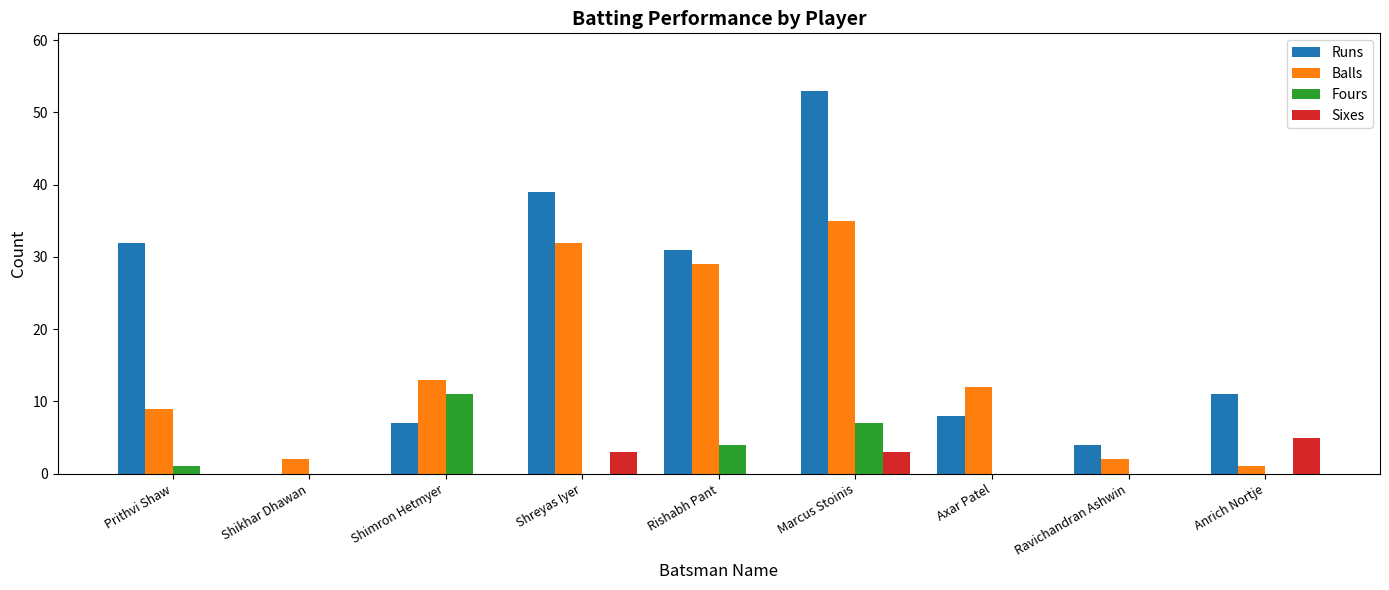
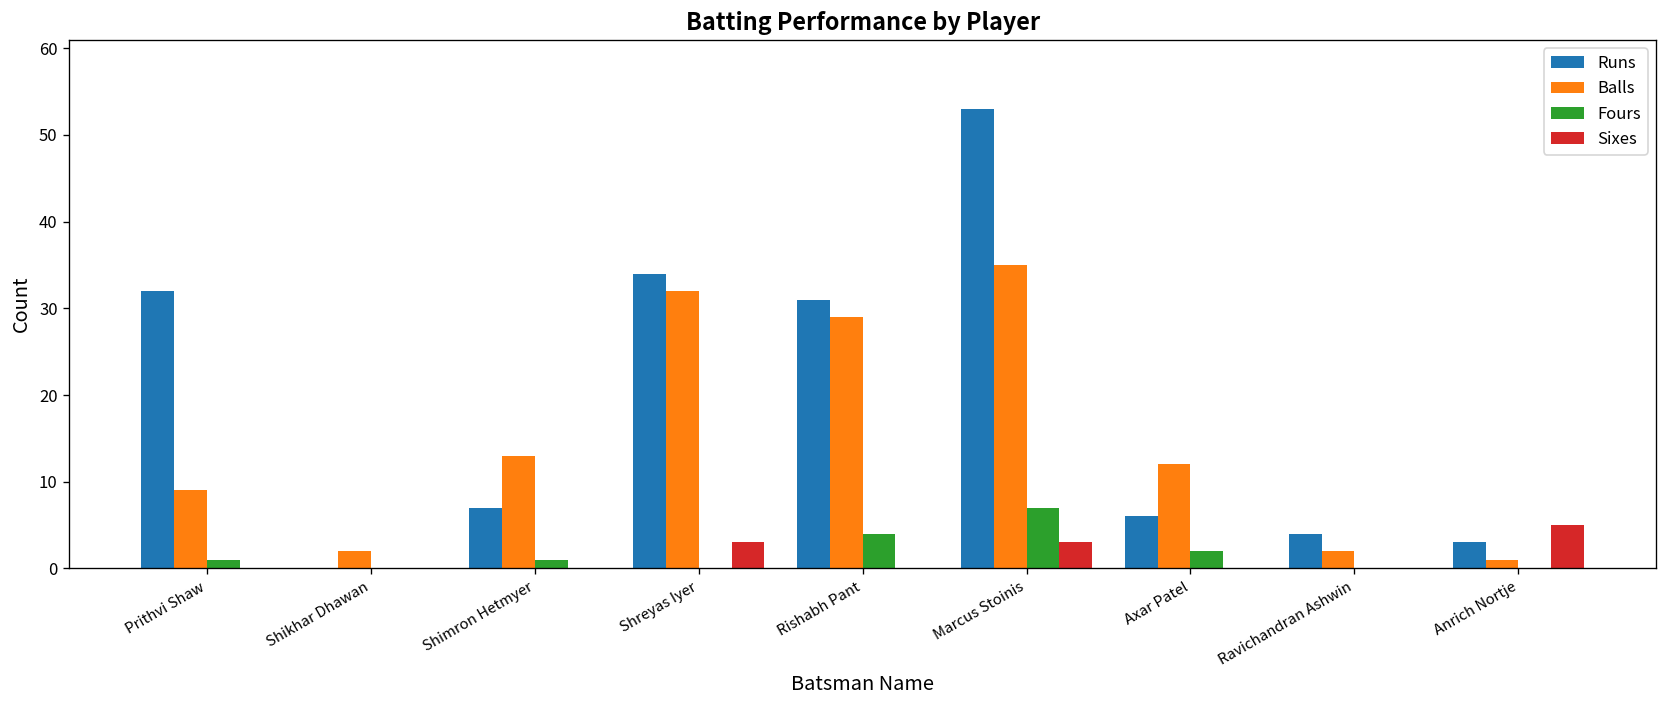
Fours, Shimron Hetmyer: 11 -> 1
Runs, Shreyas Iyer: 39 -> 34
Runs, Axar Patel: 8 -> 6
Fours, Axar Patel: 0 -> 2
Runs, Anrich Nortje: 11 -> 3
